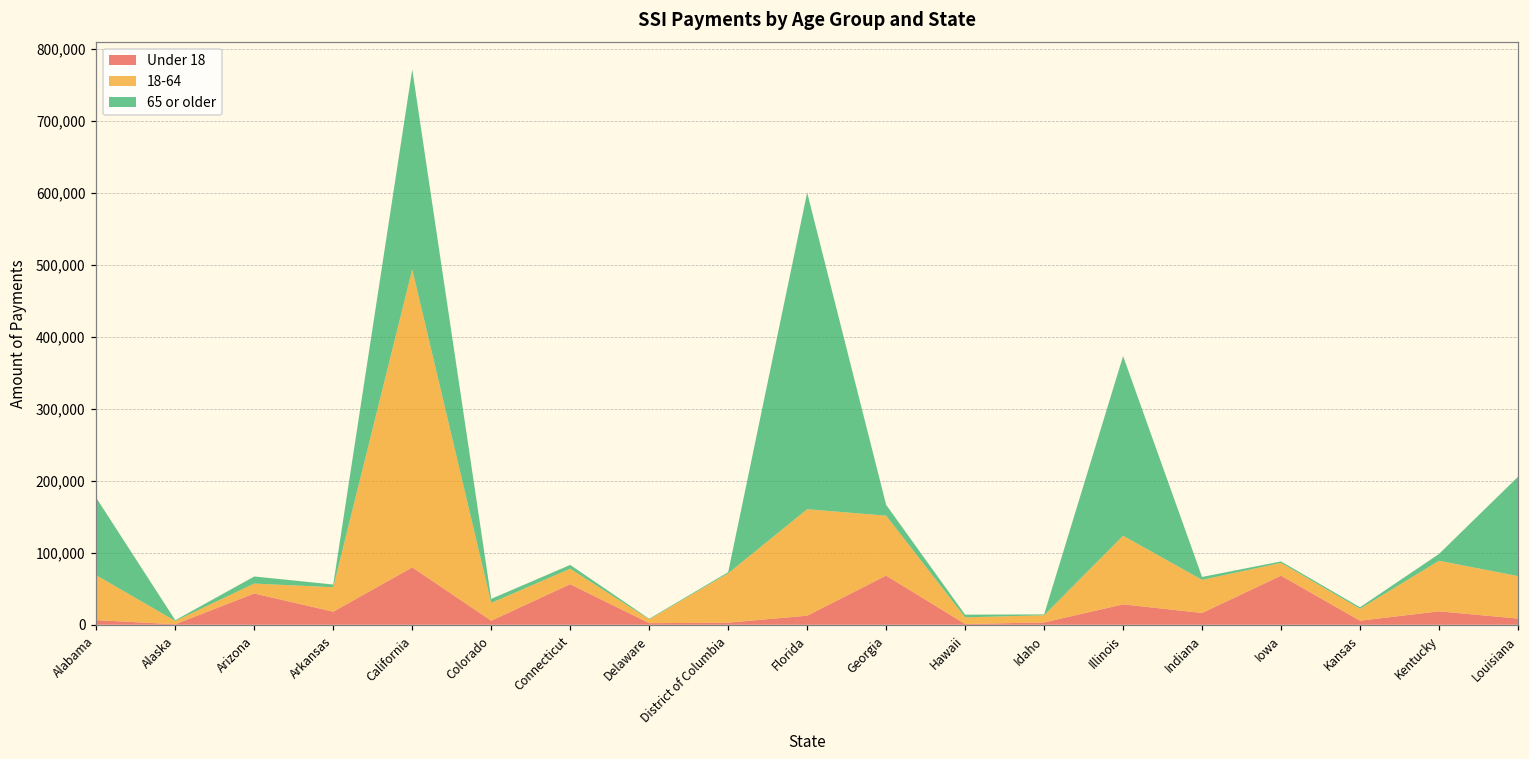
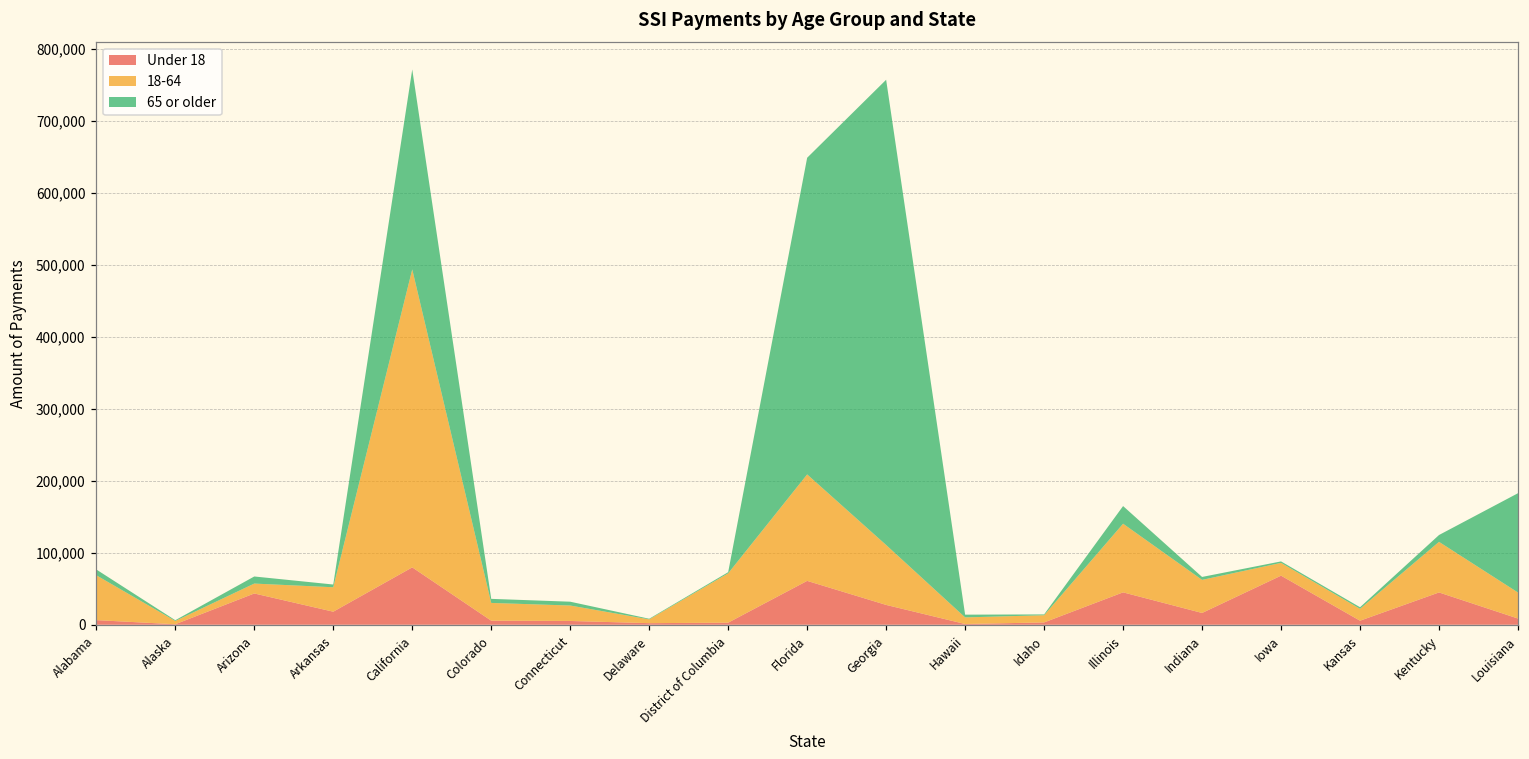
65 or older, Alabama: 110,000 -> 10,000
Under 18, Connecticut: 60,000 -> 10,000
Under 18, Florida: 10,000 -> 60,000
Under 18, Georgia: 70,000 -> 30,000
65 or older, Georgia: 20,000 -> 650,000
Under 18, Illinois: 30,000 -> 50,000
65 or older, Illinois: 250,000 -> 20,000
Under 18, Kentucky: 20,000 -> 40,000
18-64, Louisiana: 60,000 -> 40,000
